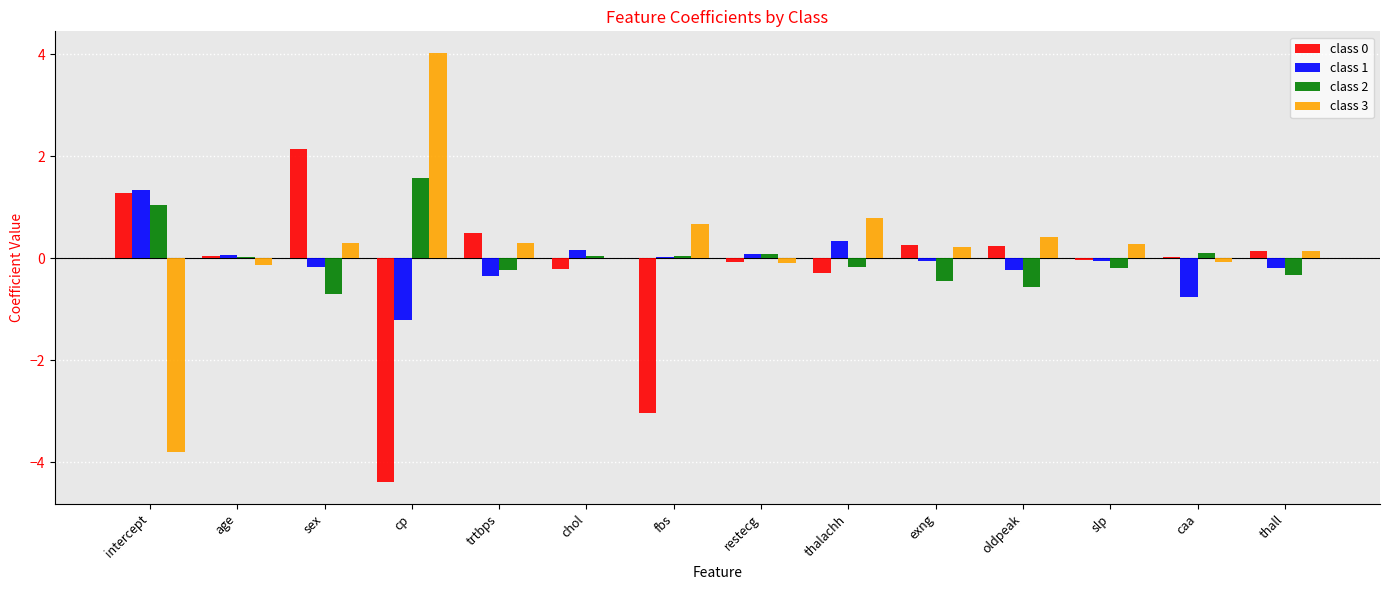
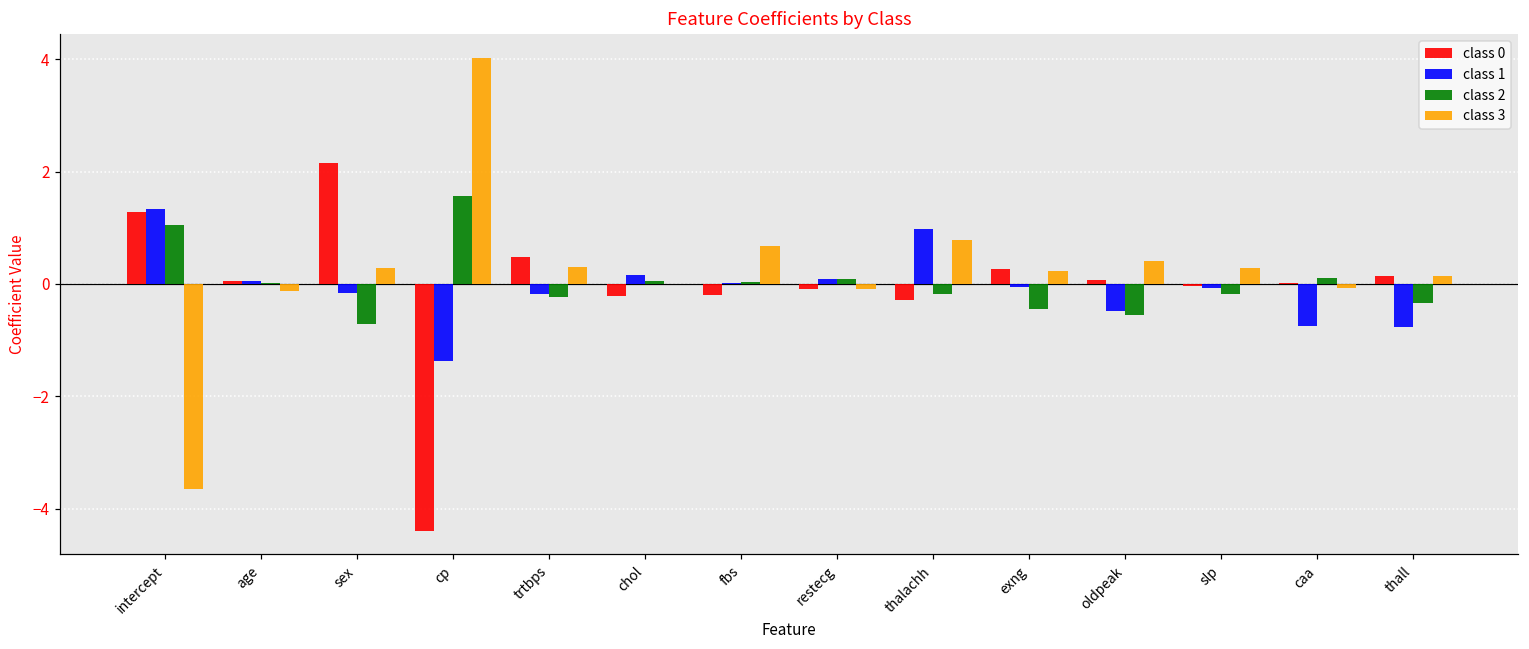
class 3, intercept: -3.8 -> -3.6
class 1, cp: -1.2 -> -1.4
class 1, trtbps: -0.3 -> -0.2
class 0, fbs: -3.0 -> -0.2
class 1, thalachh: 0.3 -> 1.0
class 0, oldpeak: 0.2 -> 0.1
class 1, oldpeak: -0.2 -> -0.5
class 1, thall: -0.2 -> -0.8
